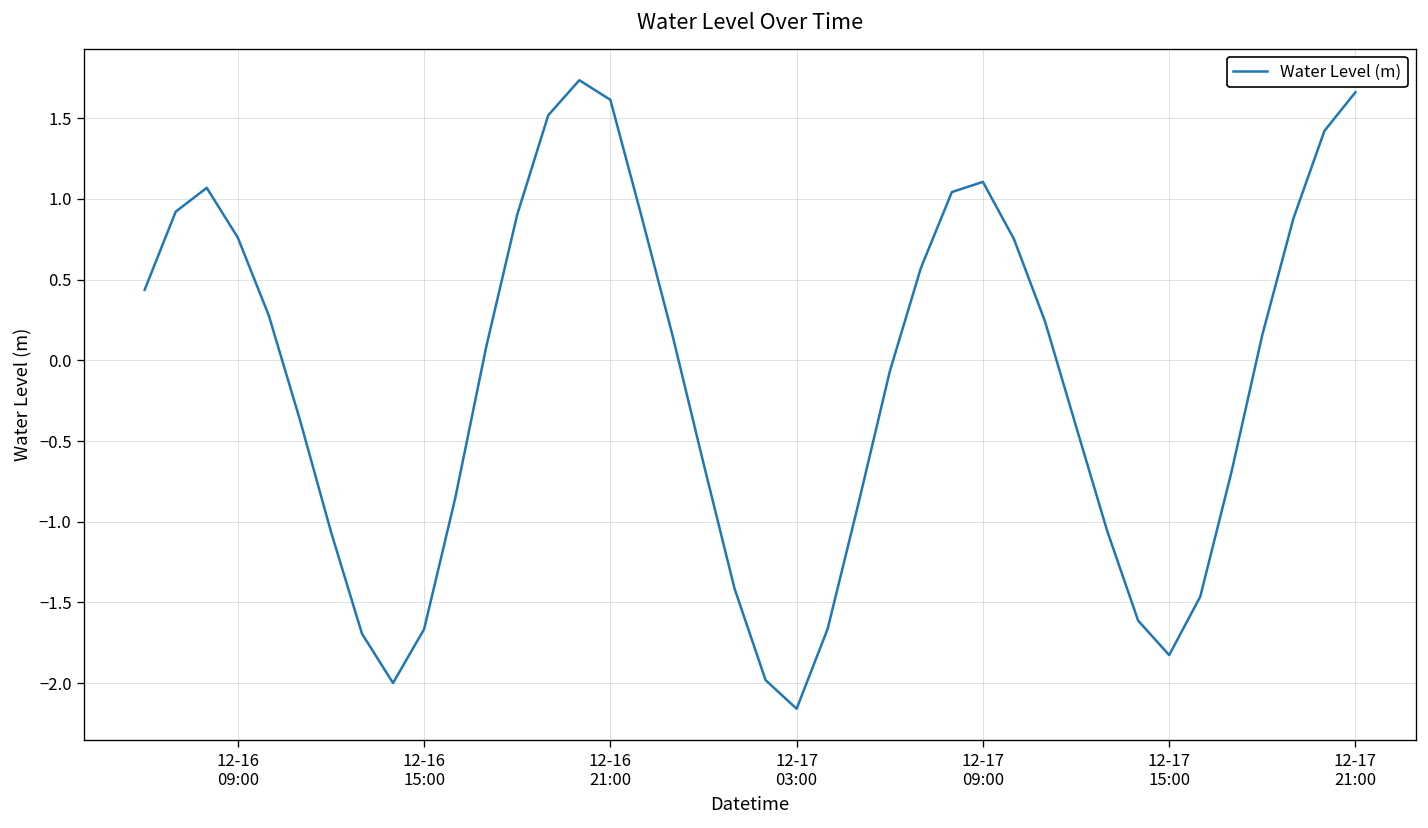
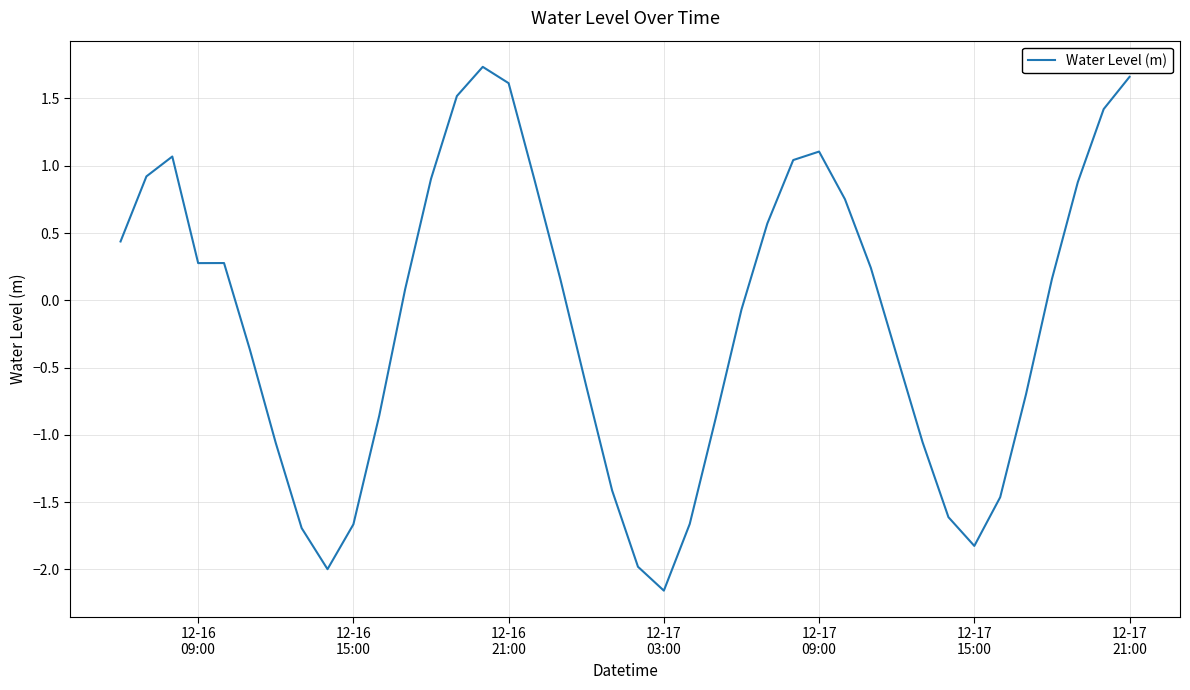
12-16 09:00: 0.76 -> 0.28
